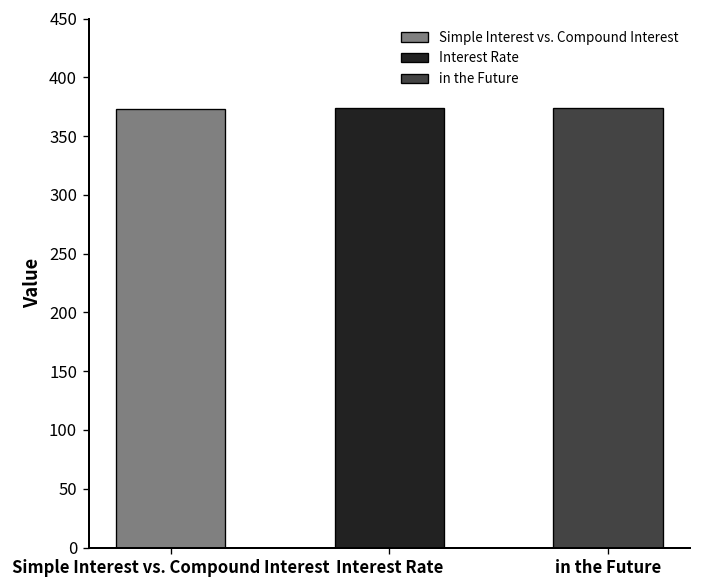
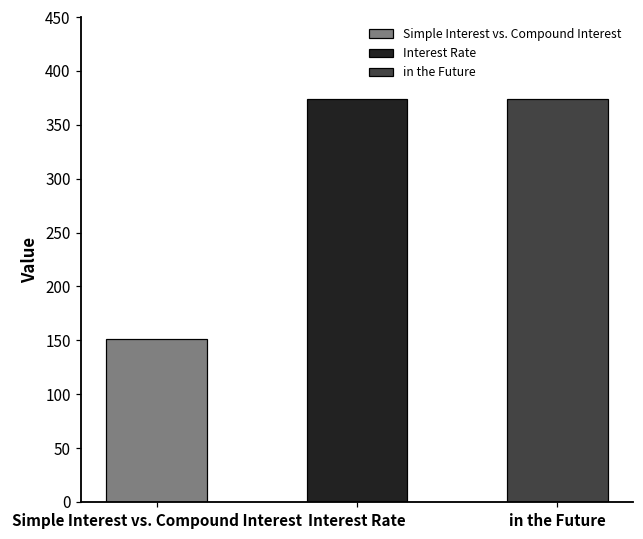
Simple Interest vs. Compound Interest: 370 -> 150
